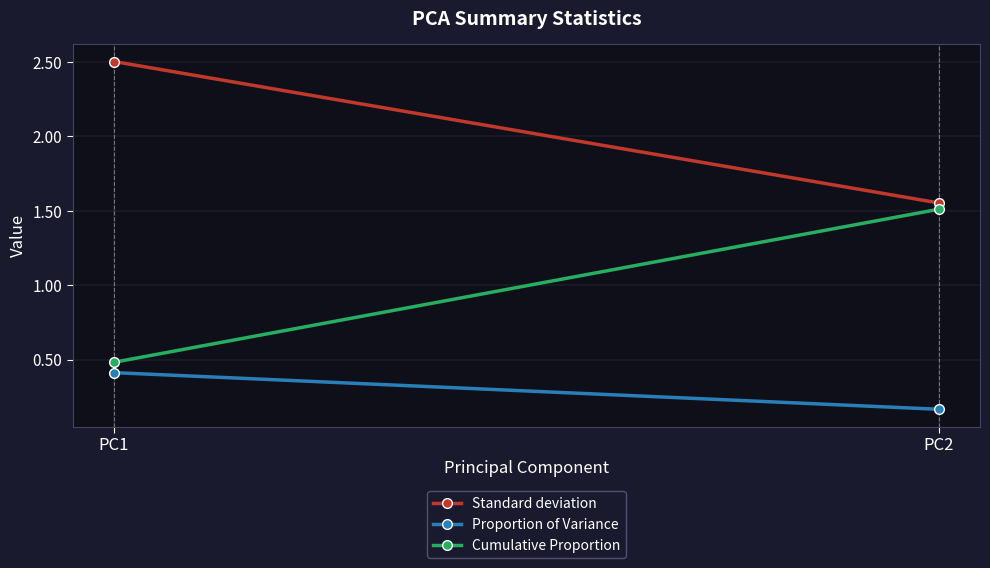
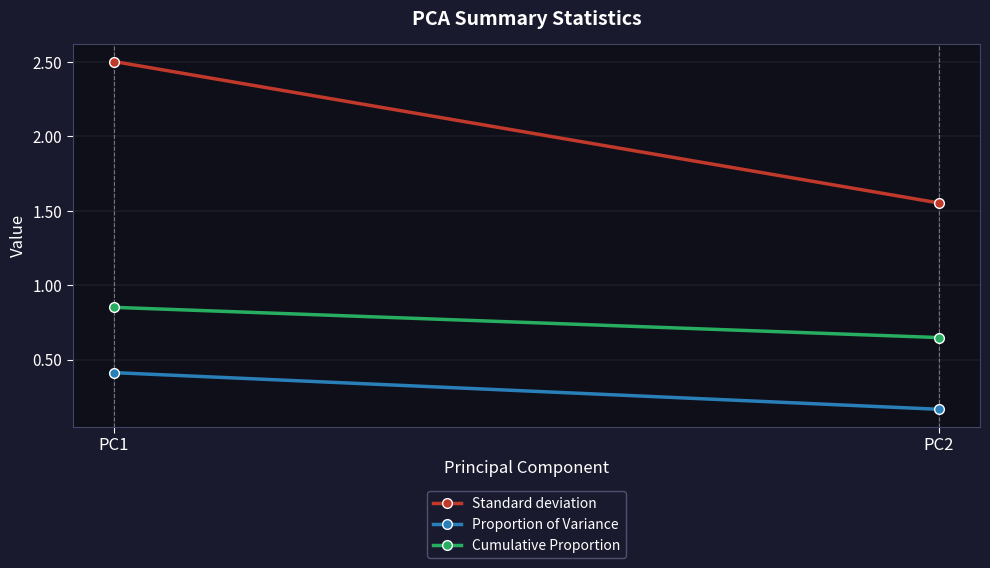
Cumulative Proportion, PC1: 0.48 -> 0.85
Cumulative Proportion, PC2: 1.51 -> 0.65
